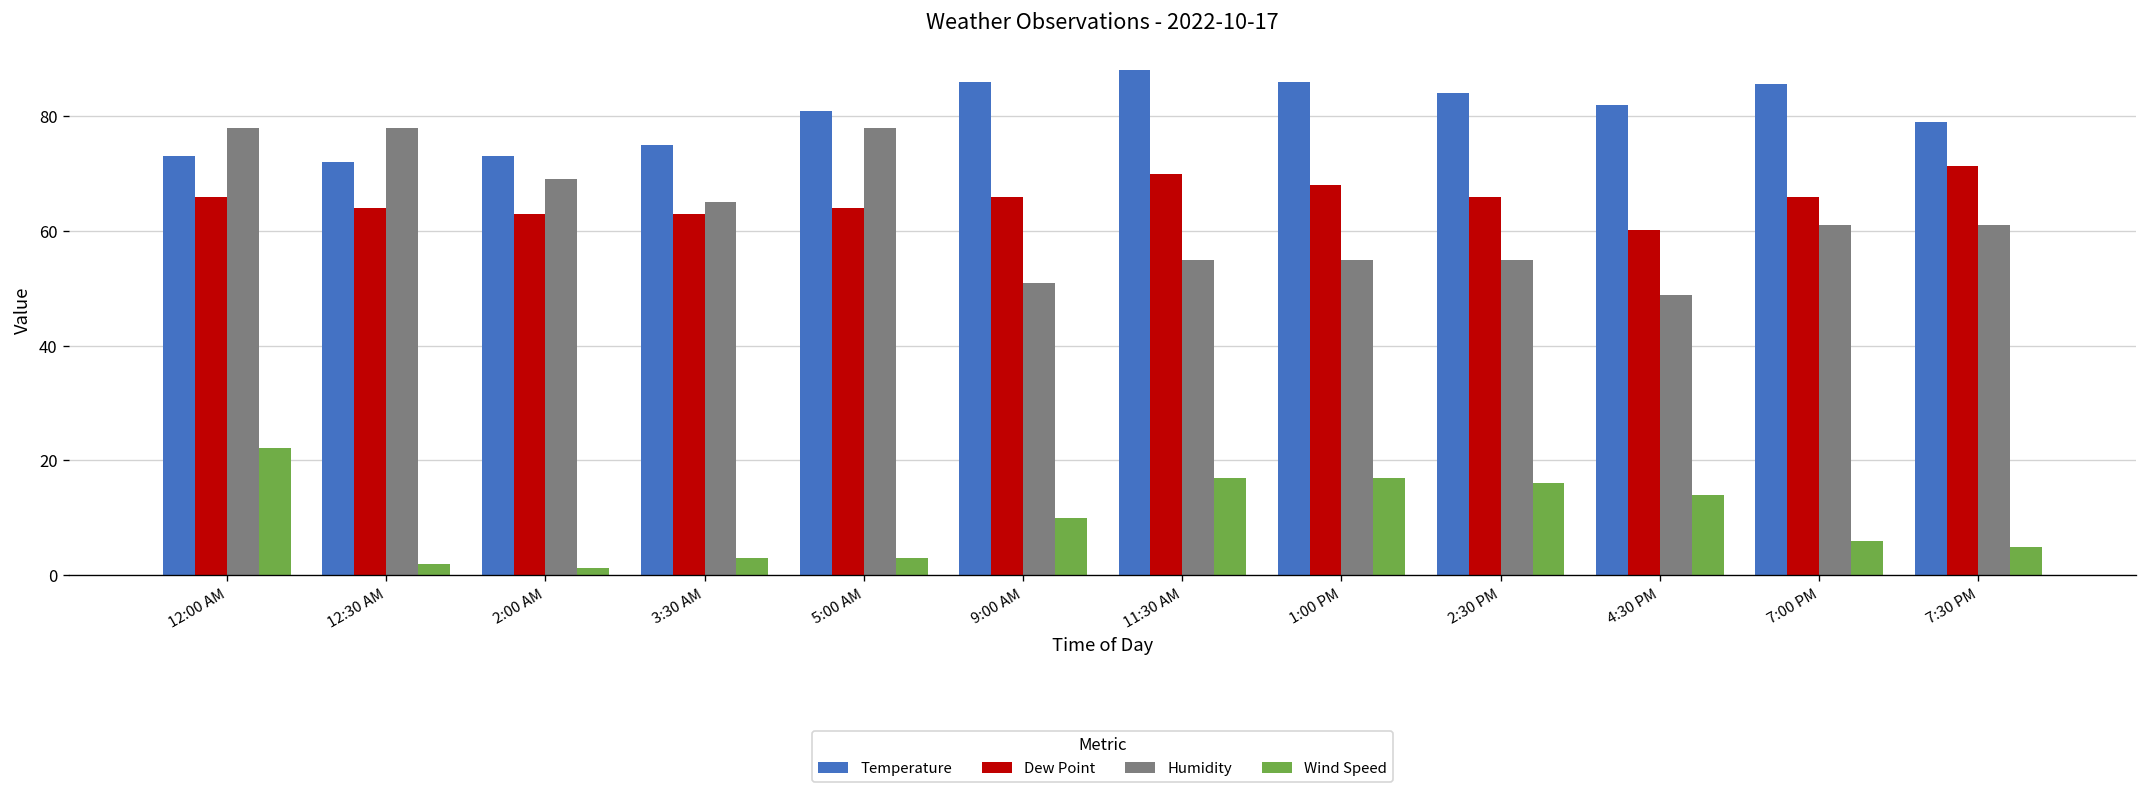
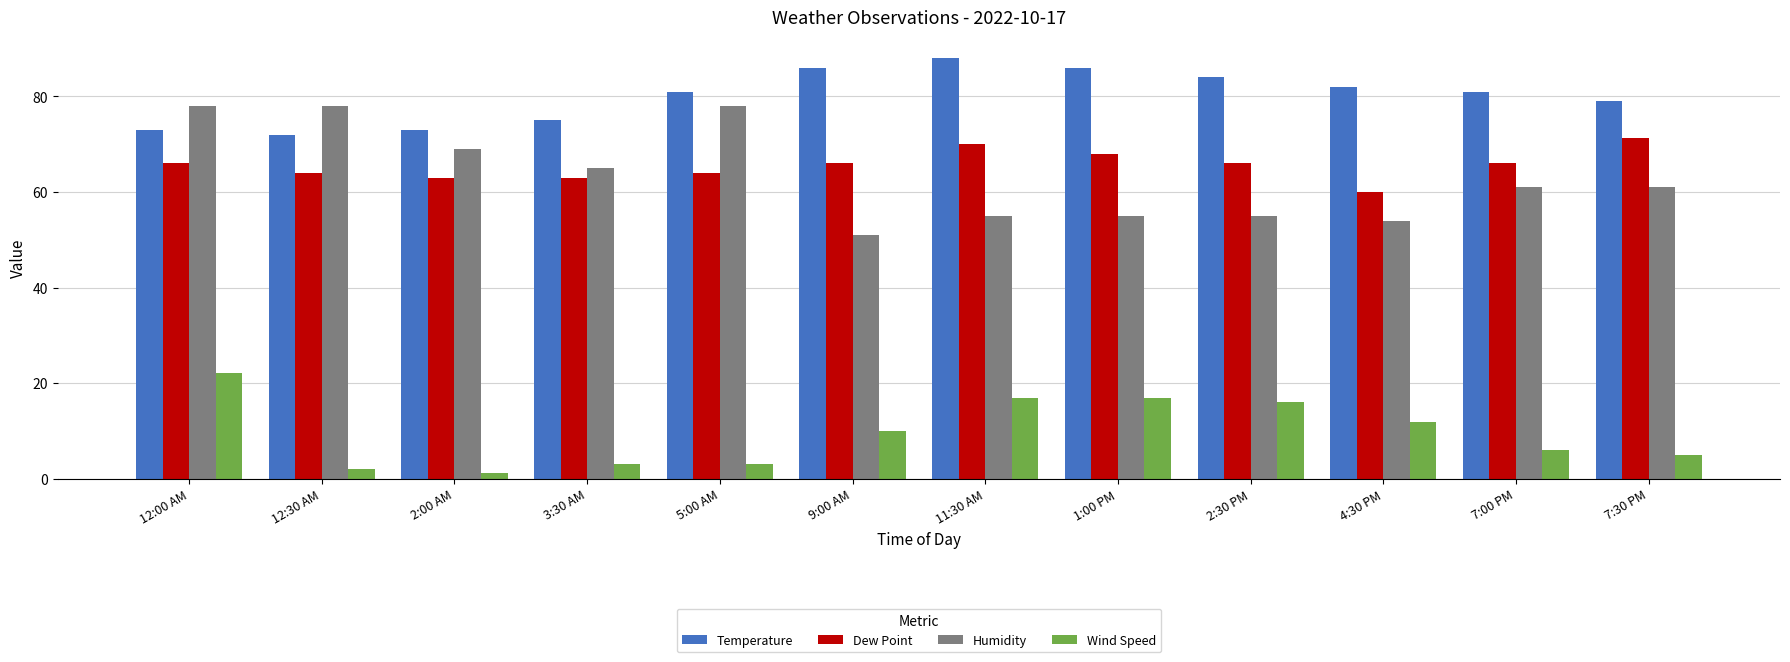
Humidity, 4:30 PM: 49 -> 54
Wind Speed, 4:30 PM: 14 -> 12
Temperature, 7:00 PM: 86 -> 81
